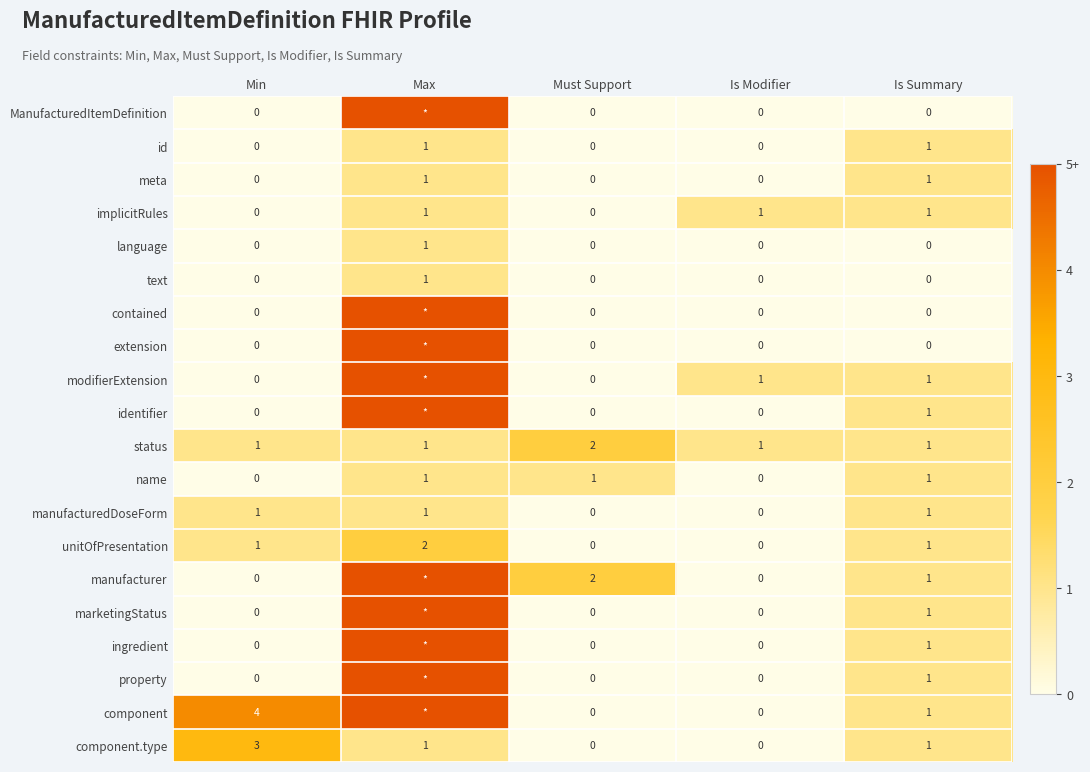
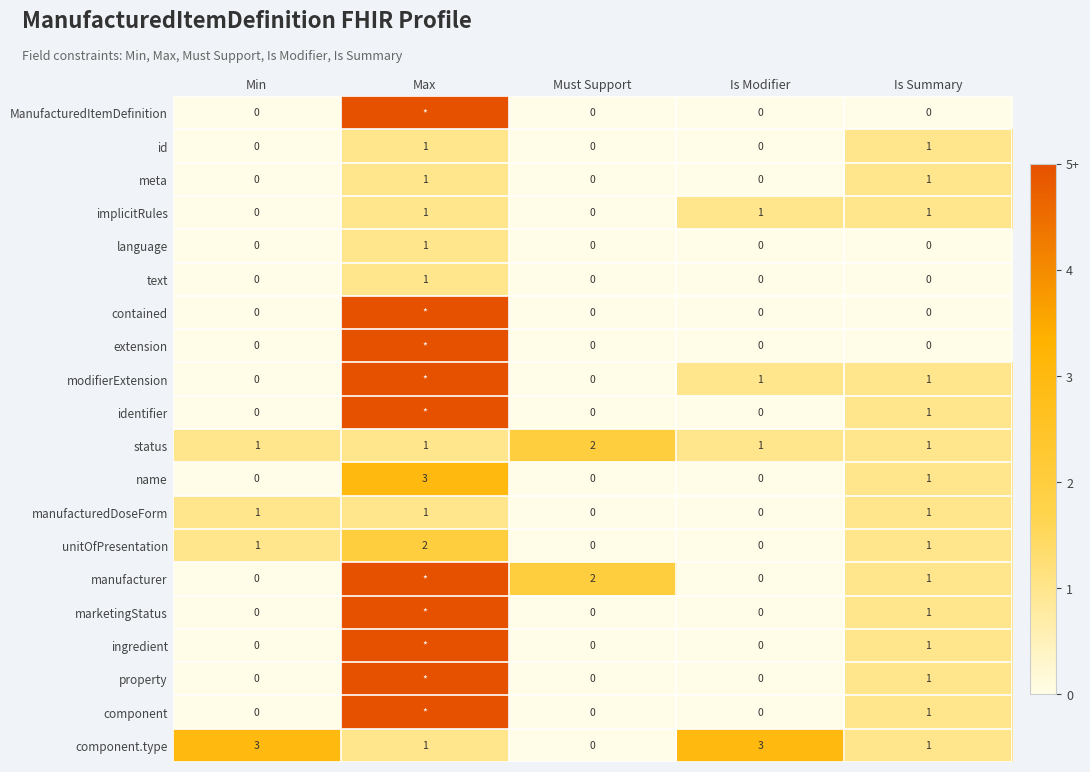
name, Max: 1 -> 3
name, Must Support: 1 -> 0
component, Min: 4 -> 0
component.type, Is Modifier: 0 -> 3
